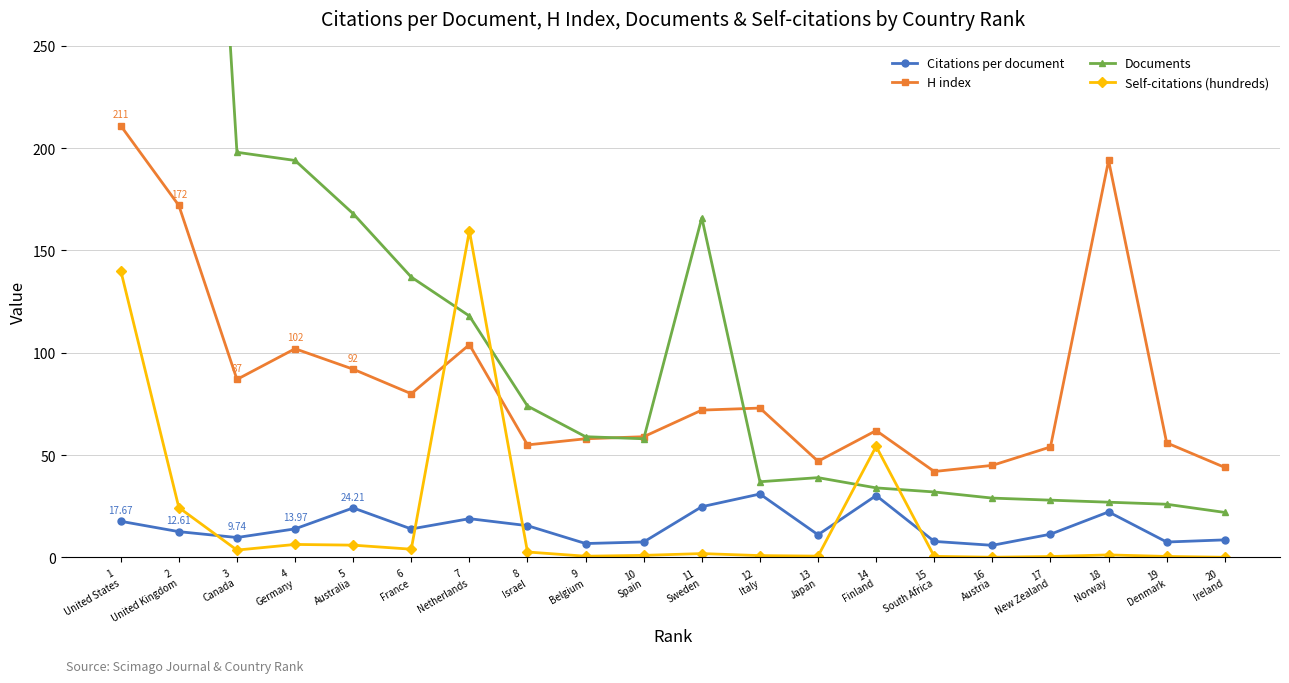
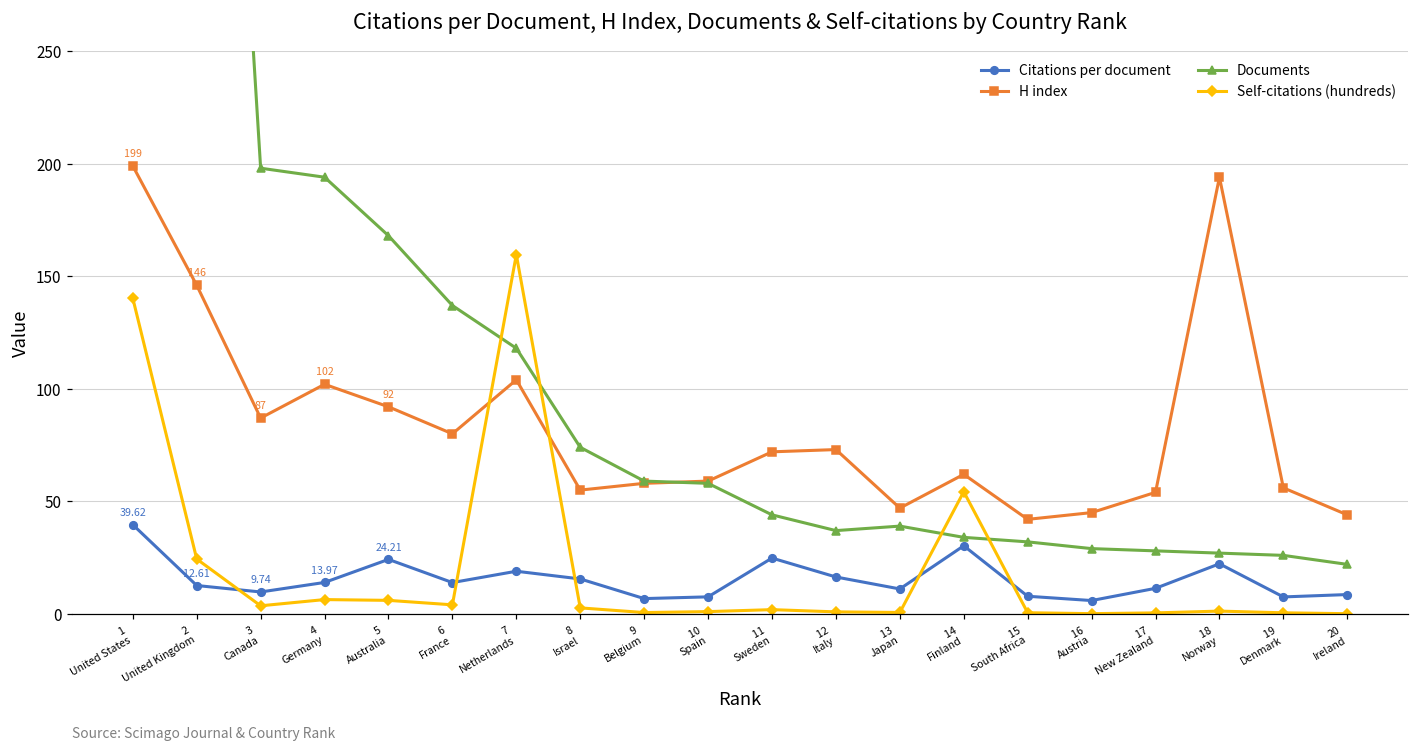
Citations per document, 1 United States: 17.67 -> 39.62
H index, 1 United States: 211 -> 199
H index, 2 United Kingdom: 172 -> 146
Documents, 11 Sweden: 166 -> 44
Citations per document, 12 Italy: 31 -> 16
